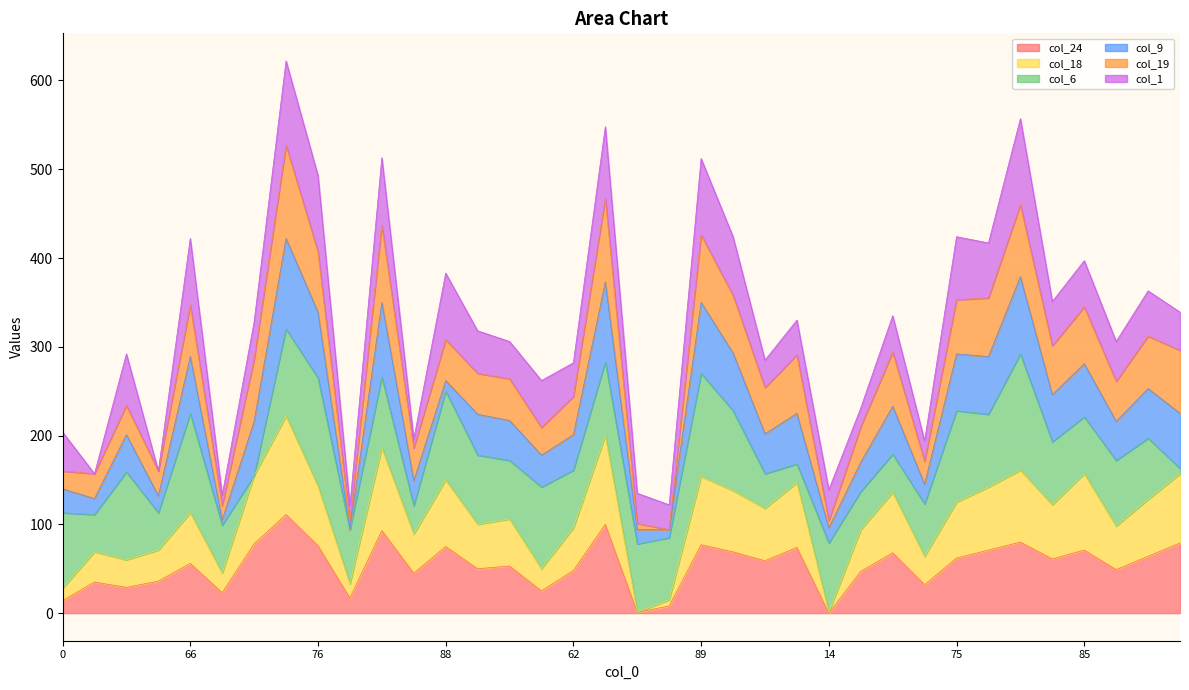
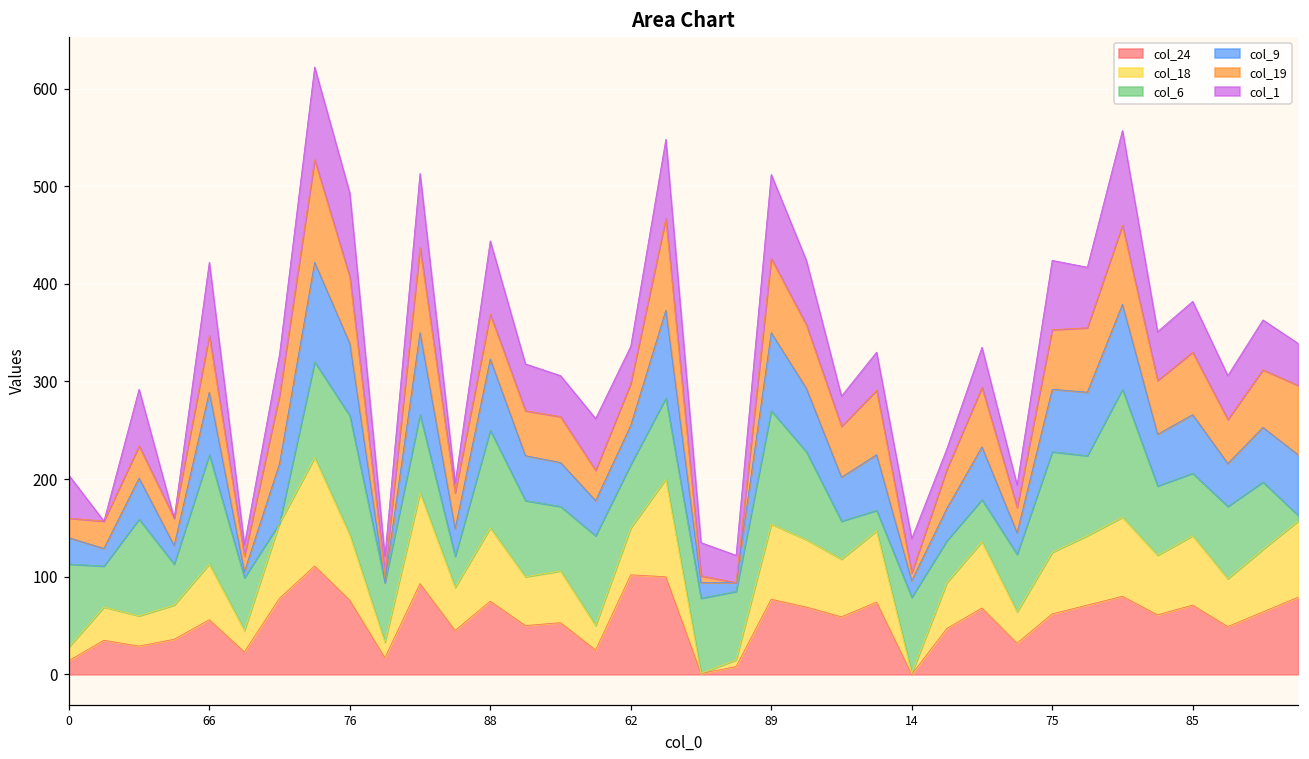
col_9, 88: 10 -> 70
col_24, 62: 50 -> 100
col_18, 85: 90 -> 70
